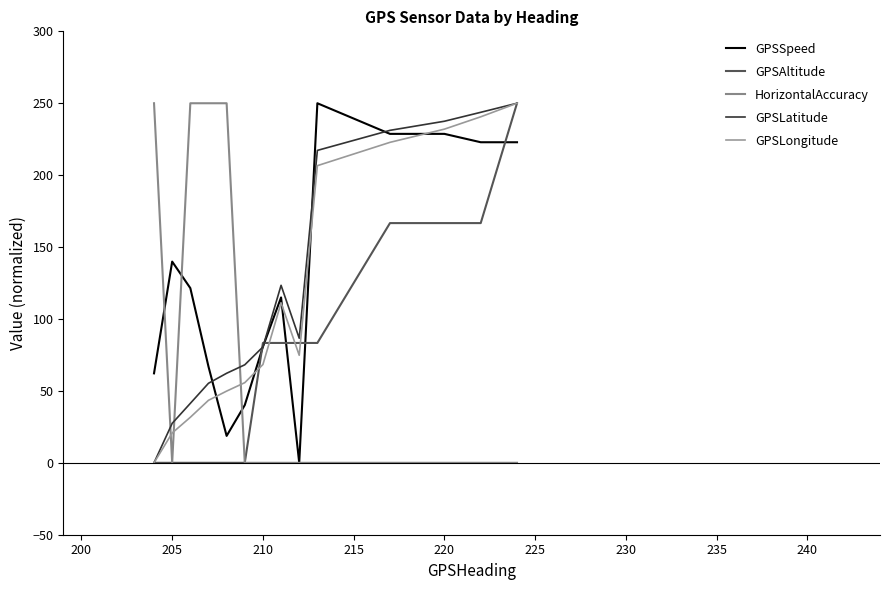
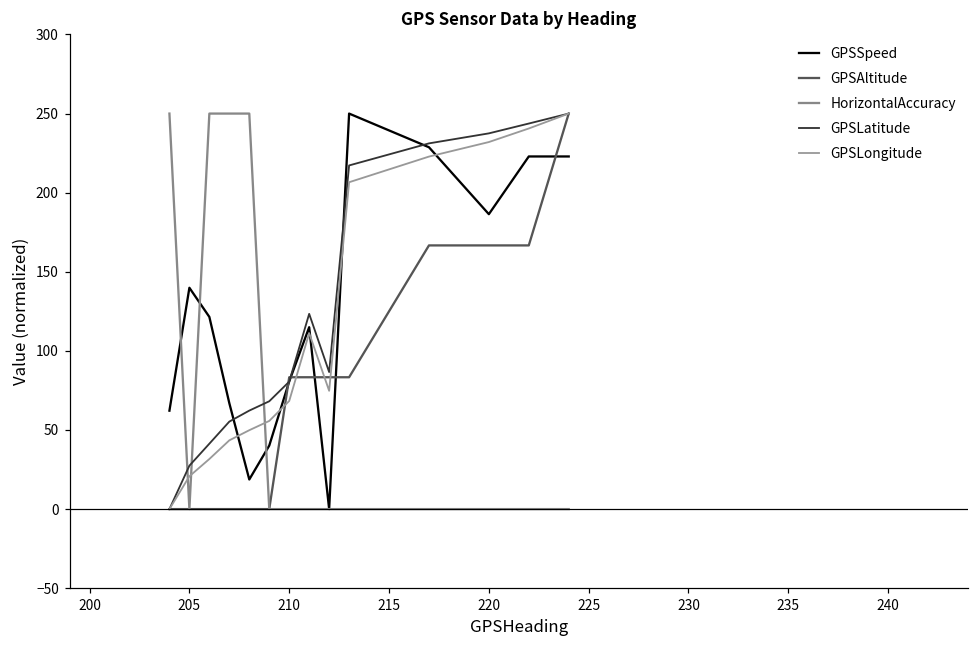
GPSSpeed, 220: 229 -> 186
